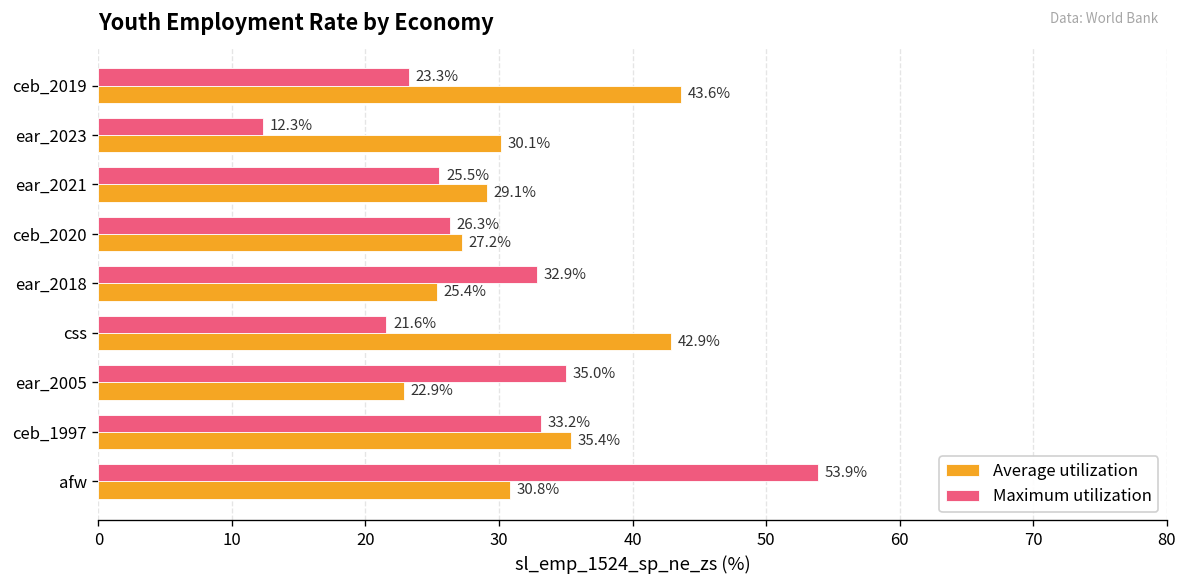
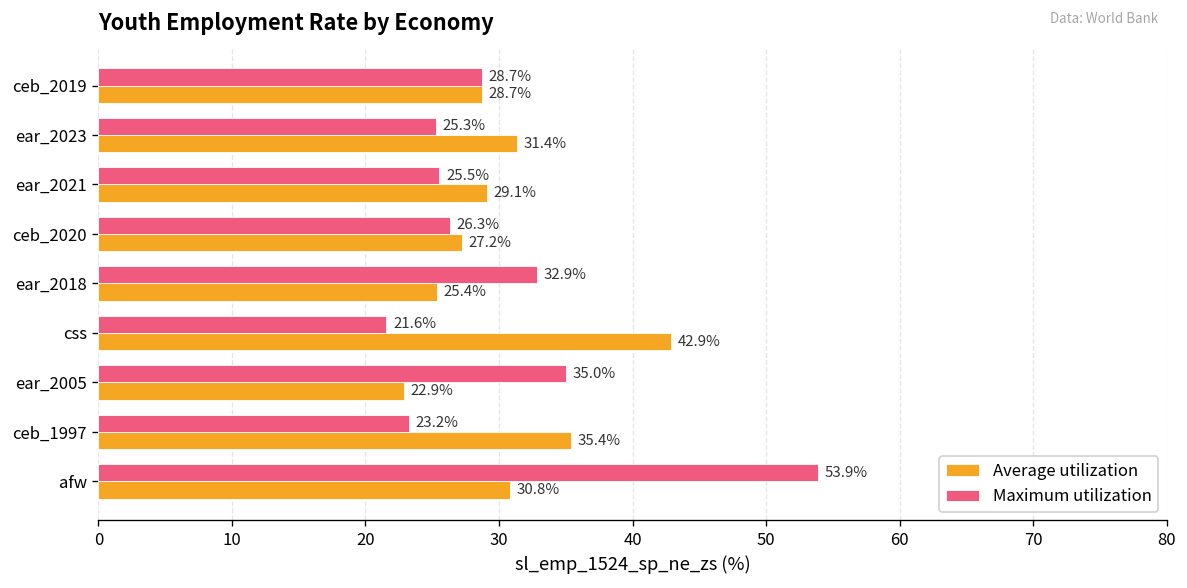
Maximum utilization, ceb_2019: 23.3% -> 28.7%
Average utilization, ceb_2019: 43.6% -> 28.7%
Maximum utilization, ear_2023: 12.3% -> 25.3%
Average utilization, ear_2023: 30.1% -> 31.4%
Maximum utilization, ceb_1997: 33.2% -> 23.2%
